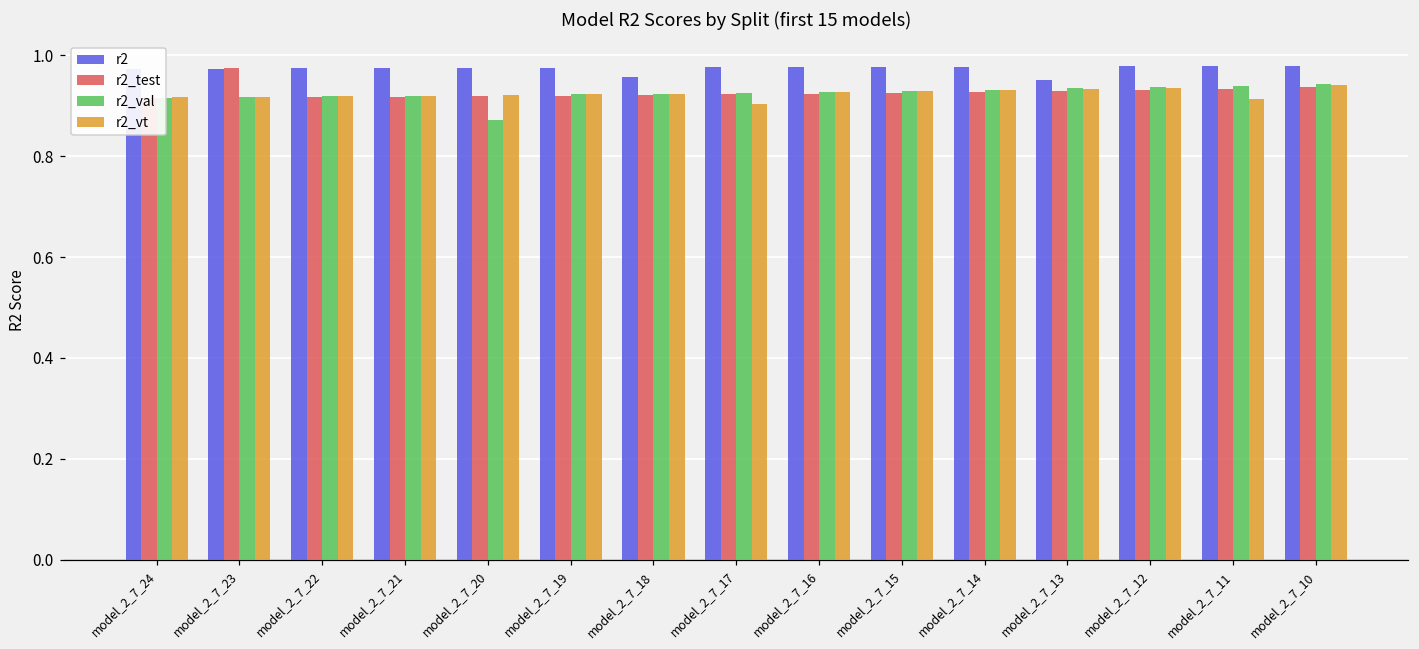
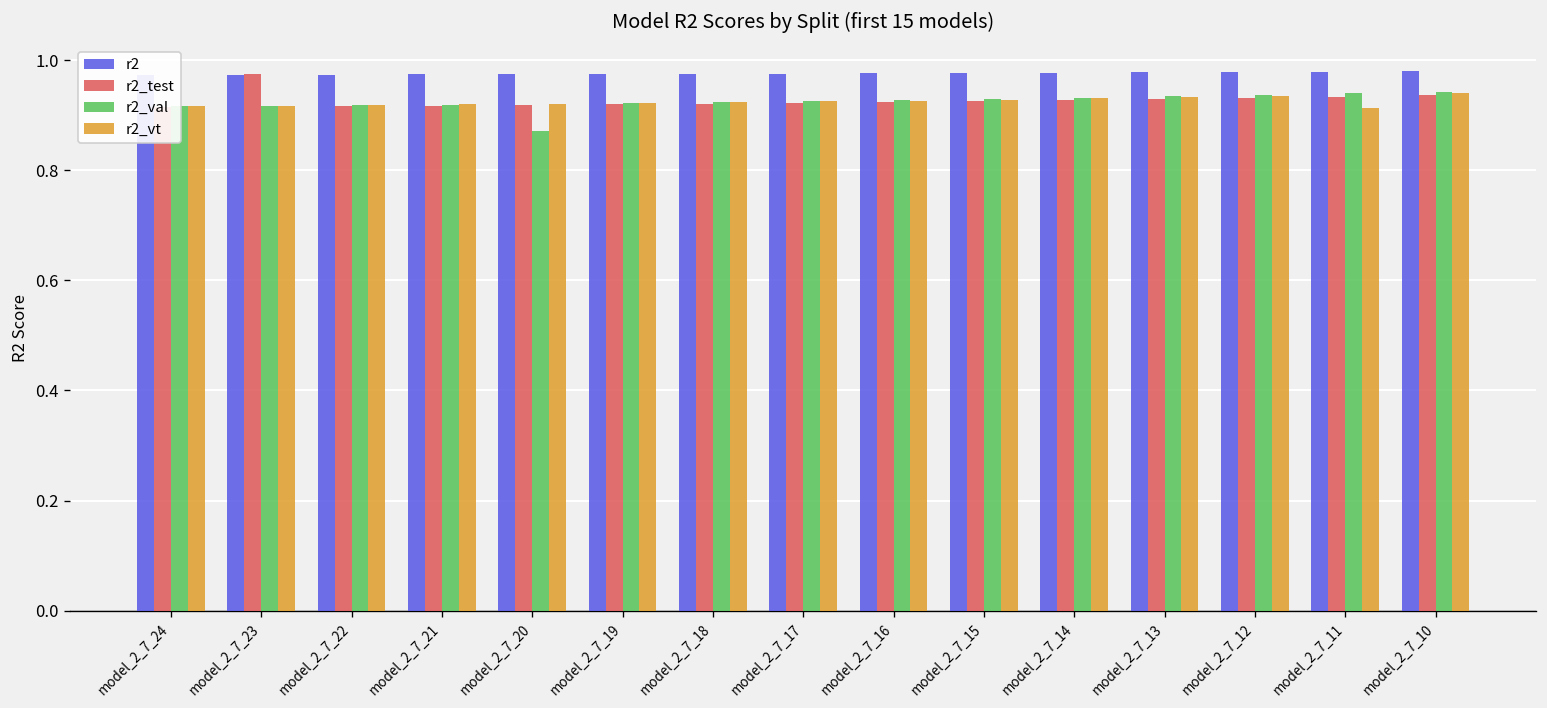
r2, model_2_7_18: 0.96 -> 0.98
r2_vt, model_2_7_17: 0.90 -> 0.93
r2, model_2_7_13: 0.95 -> 0.98
